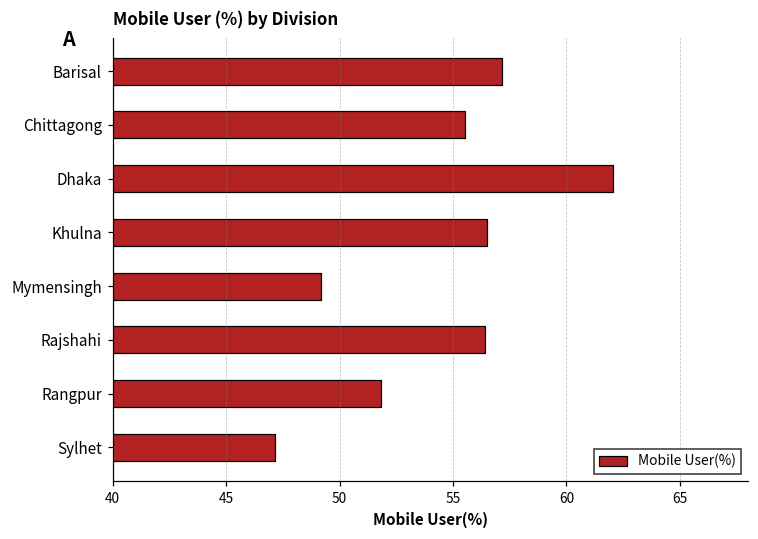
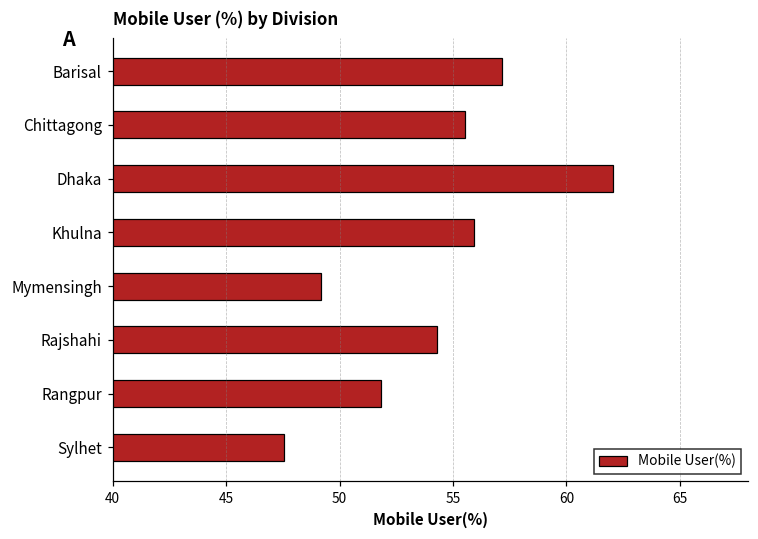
Khulna: 56.5 -> 55.9
Rajshahi: 56.4 -> 54.3
Sylhet: 47.2 -> 47.6
